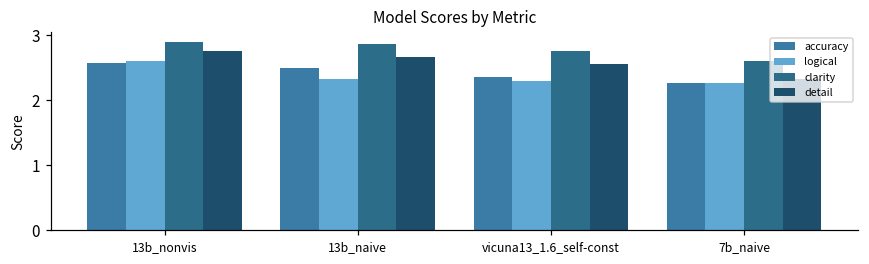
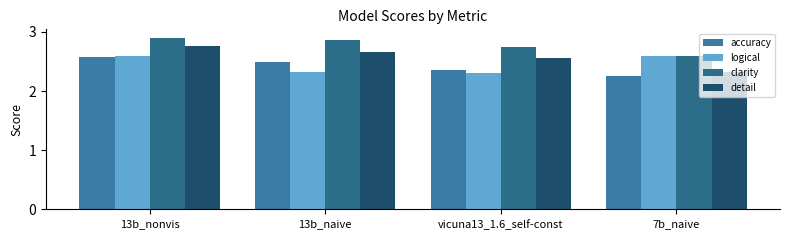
logical, 7b_naive: 2.3 -> 2.6
